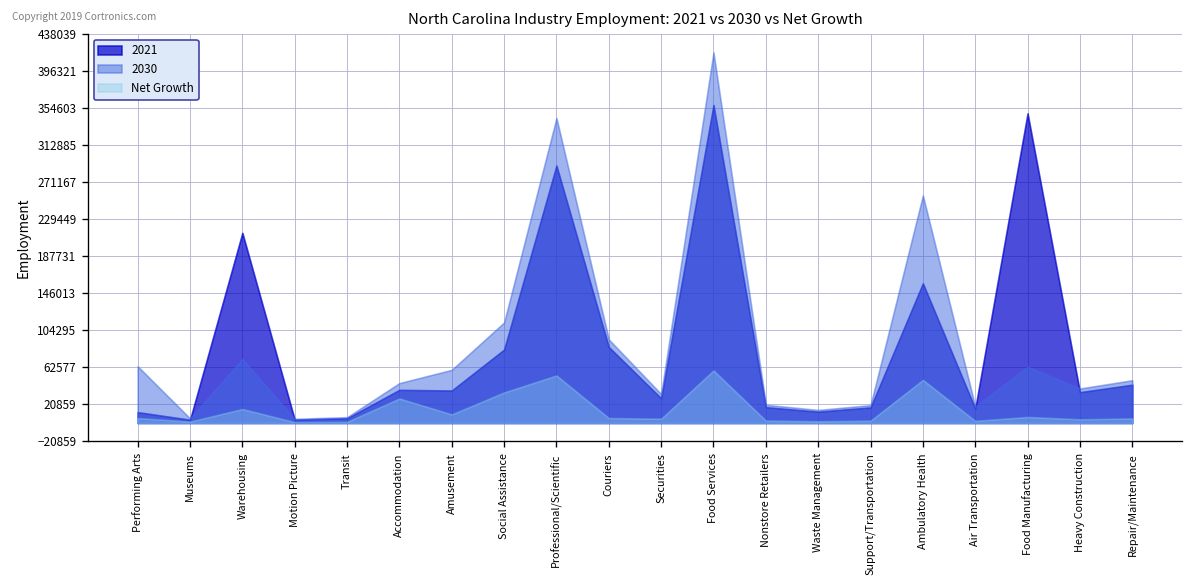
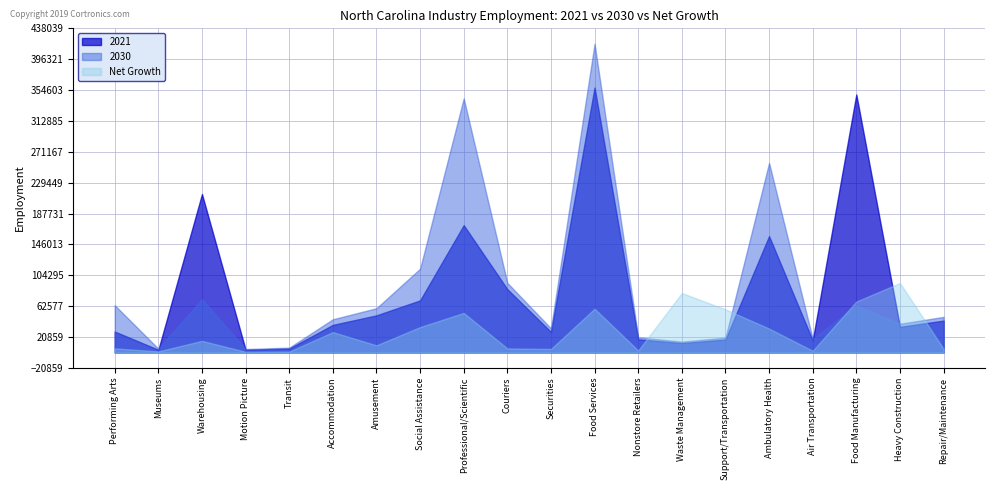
2021, Performing Arts: 10000 -> 30000
2021, Amusement: 40000 -> 50000
2021, Social Assistance: 80000 -> 70000
2021, Professional/Scientific: 290000 -> 170000
Net Growth, Waste Management: 0 -> 80000
Net Growth, Support/Transportation: 0 -> 60000
Net Growth, Ambulatory Health: 50000 -> 30000
Net Growth, Food Manufacturing: 10000 -> 70000
Net Growth, Heavy Construction: 0 -> 90000
